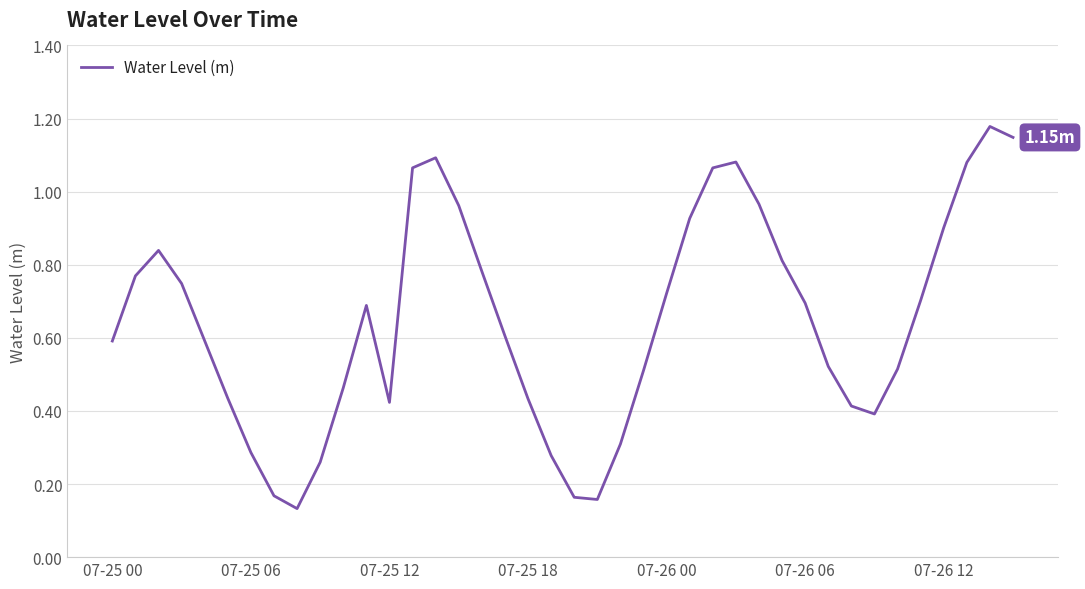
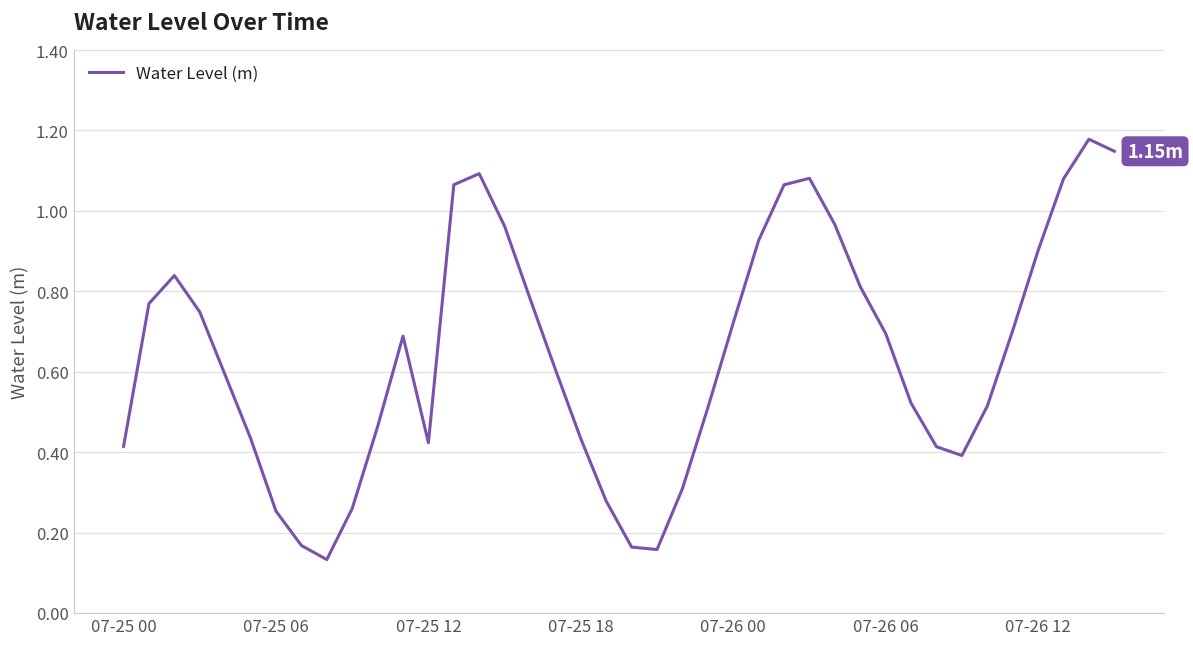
07-25 00: 0.59 -> 0.41
07-25 06: 0.29 -> 0.25
